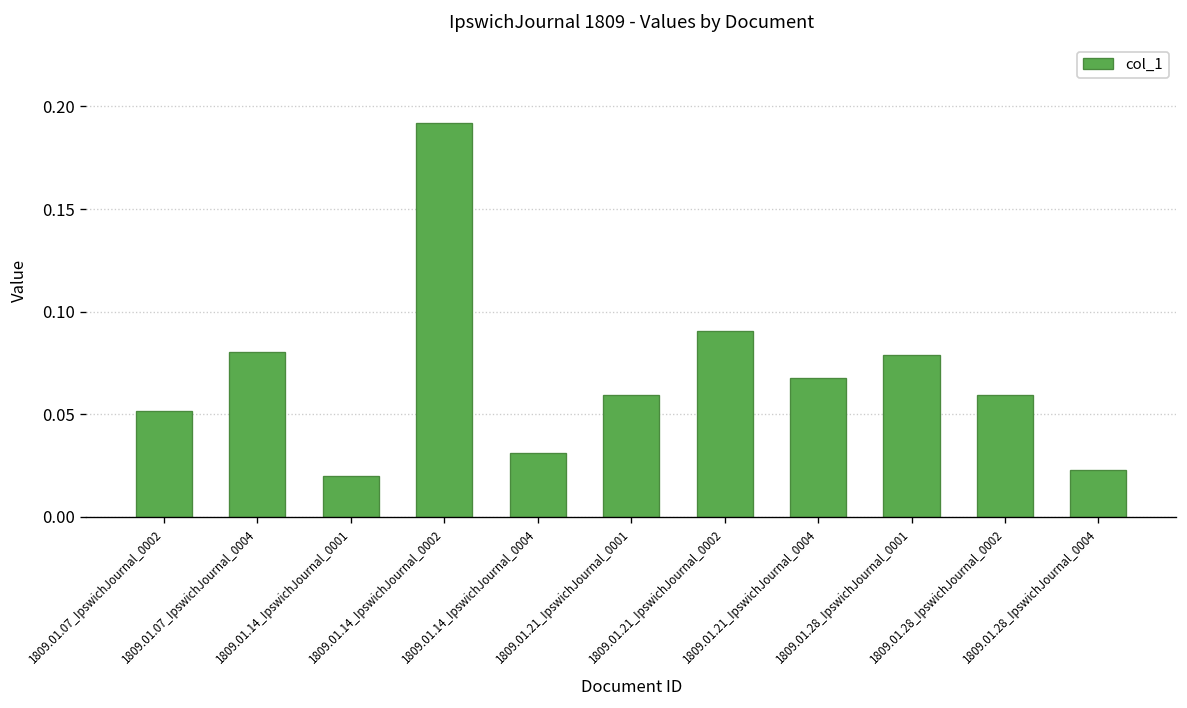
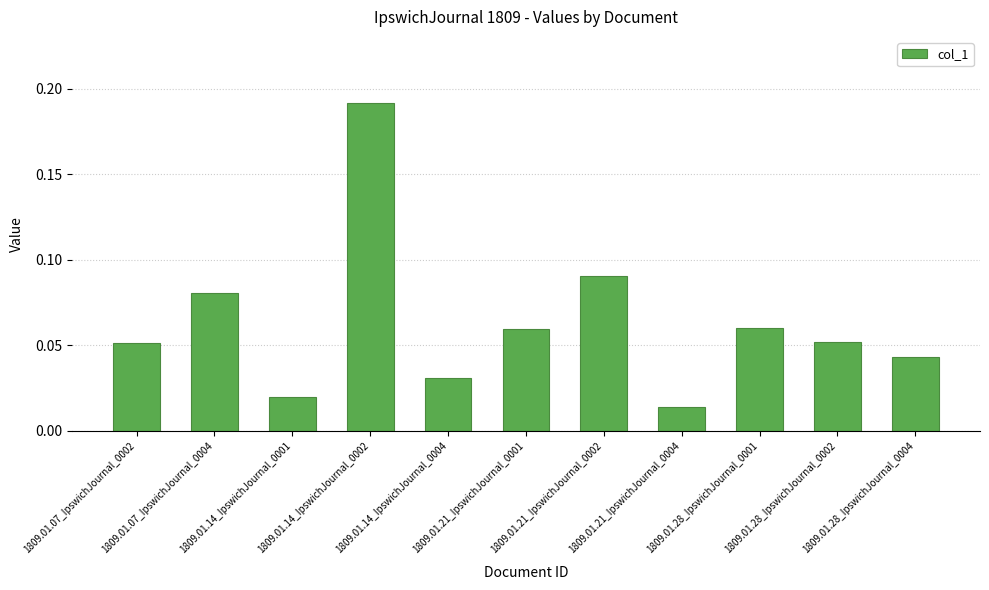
1809.01.21_IpswichJournal_0004: 0.067 -> 0.014
1809.01.28_IpswichJournal_0001: 0.079 -> 0.060
1809.01.28_IpswichJournal_0002: 0.060 -> 0.052
1809.01.28_IpswichJournal_0004: 0.023 -> 0.043
